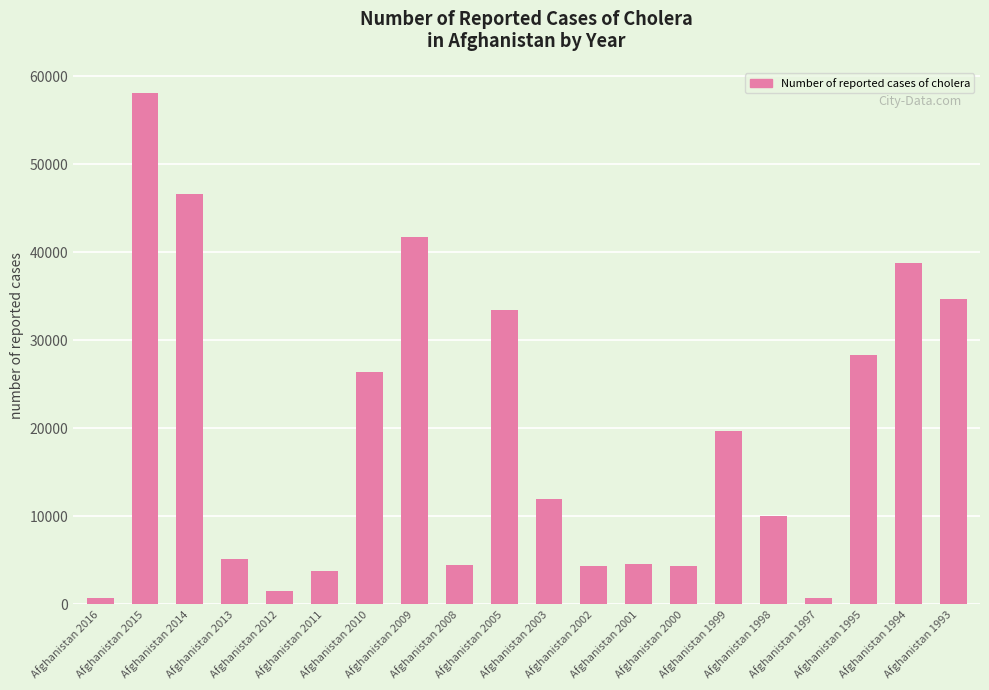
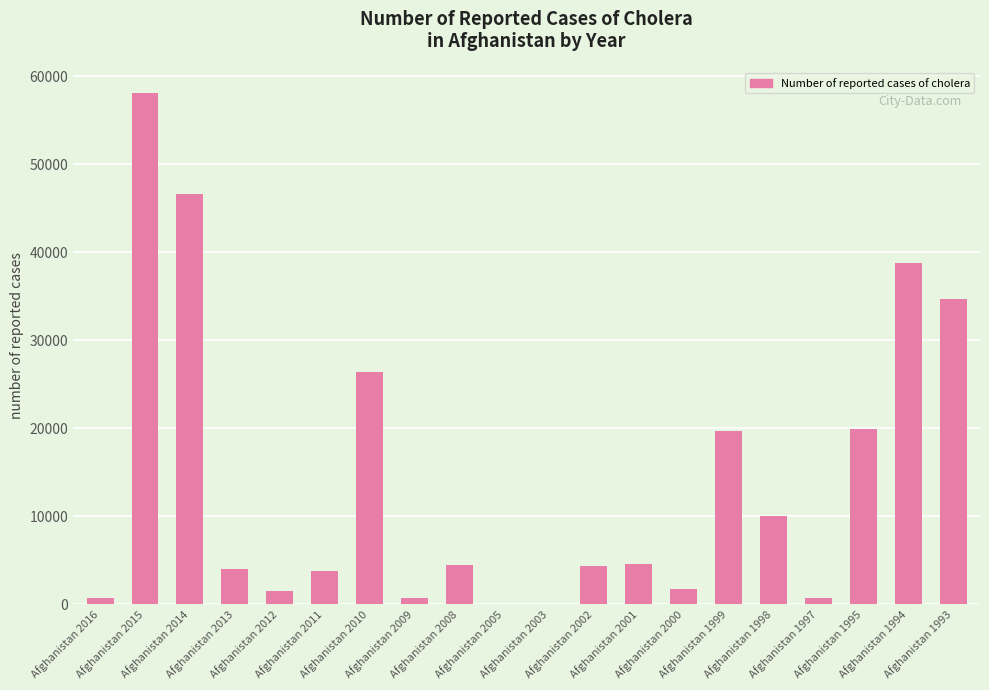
Afghanistan 2013: 5000 -> 4000
Afghanistan 2009: 42000 -> 1000
Afghanistan 2005: 33000 -> 0
Afghanistan 2003: 12000 -> 0
Afghanistan 2000: 4000 -> 2000
Afghanistan 1995: 28000 -> 20000
